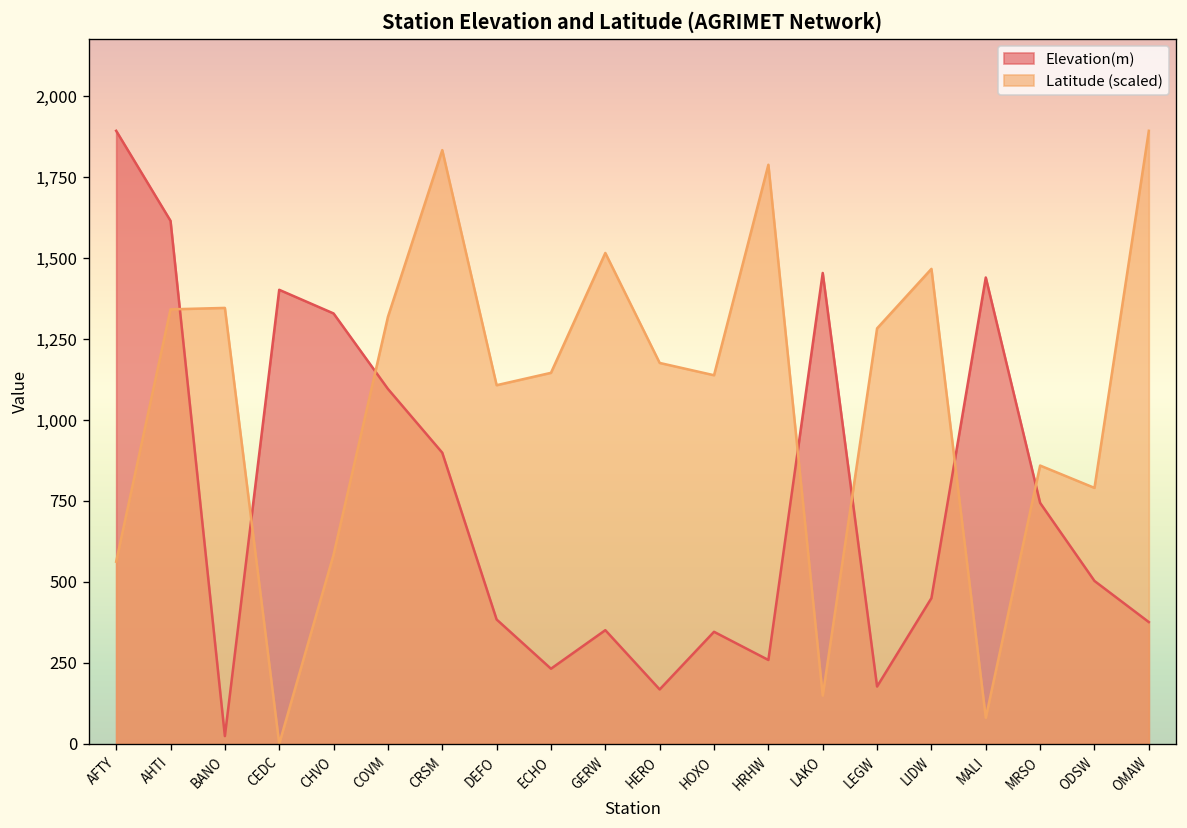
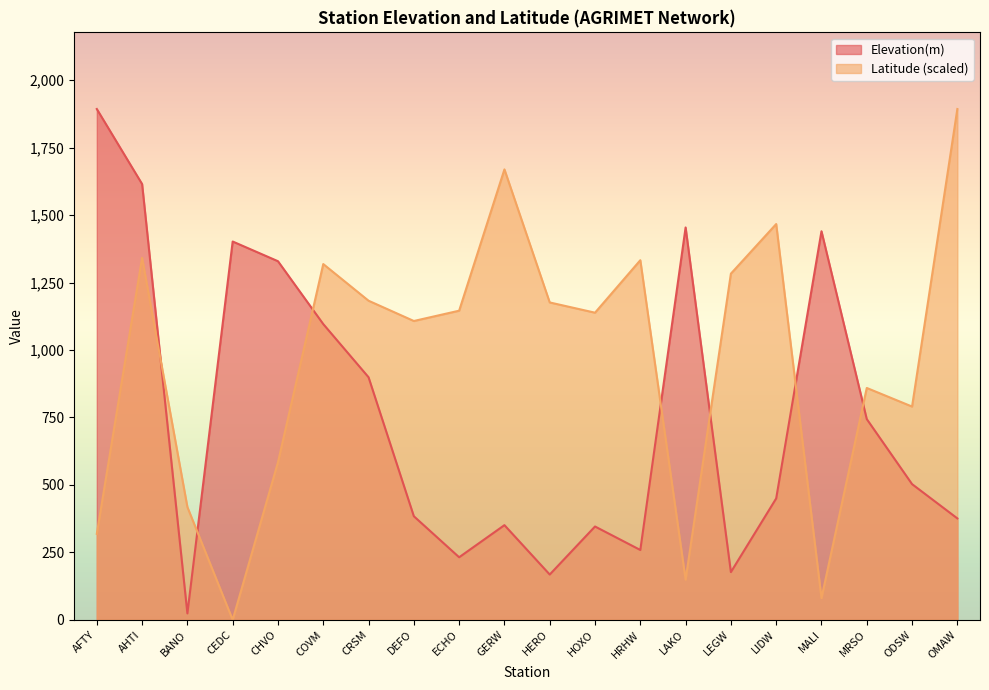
Latitude (scaled), AFTY: 560 -> 320
Latitude (scaled), BANO: 1,350 -> 420
Latitude (scaled), CRSM: 1,830 -> 1,180
Latitude (scaled), GERW: 1,520 -> 1,670
Latitude (scaled), HRHW: 1,790 -> 1,330
